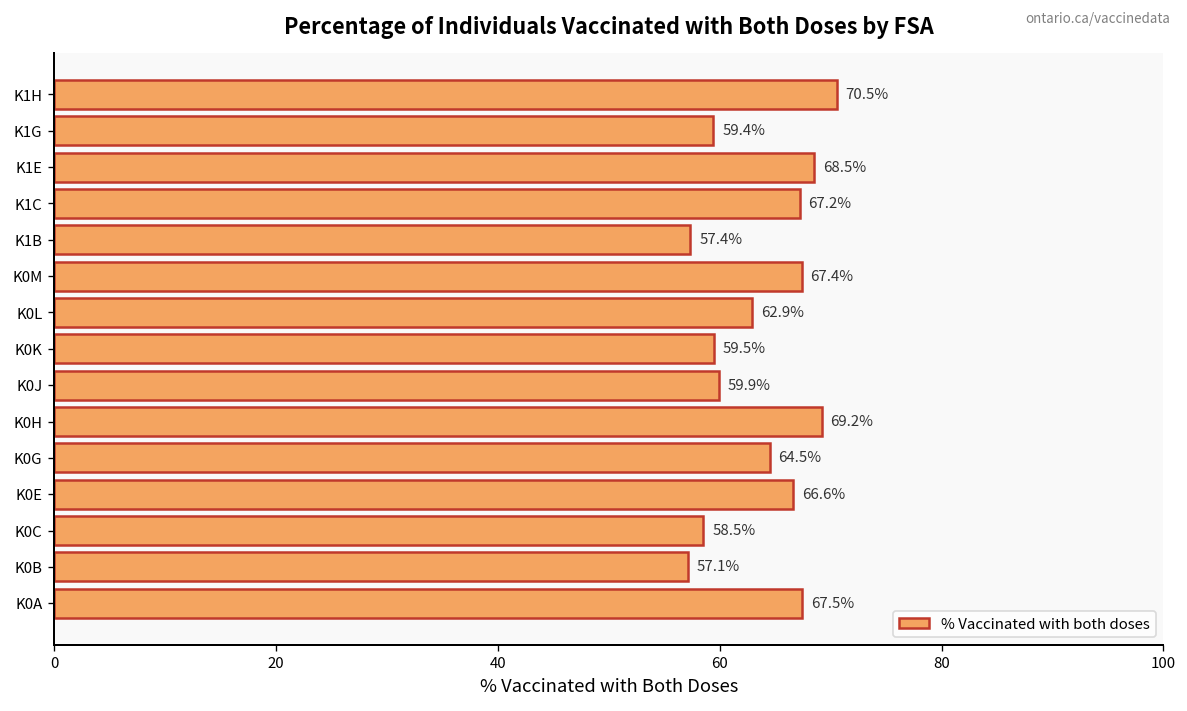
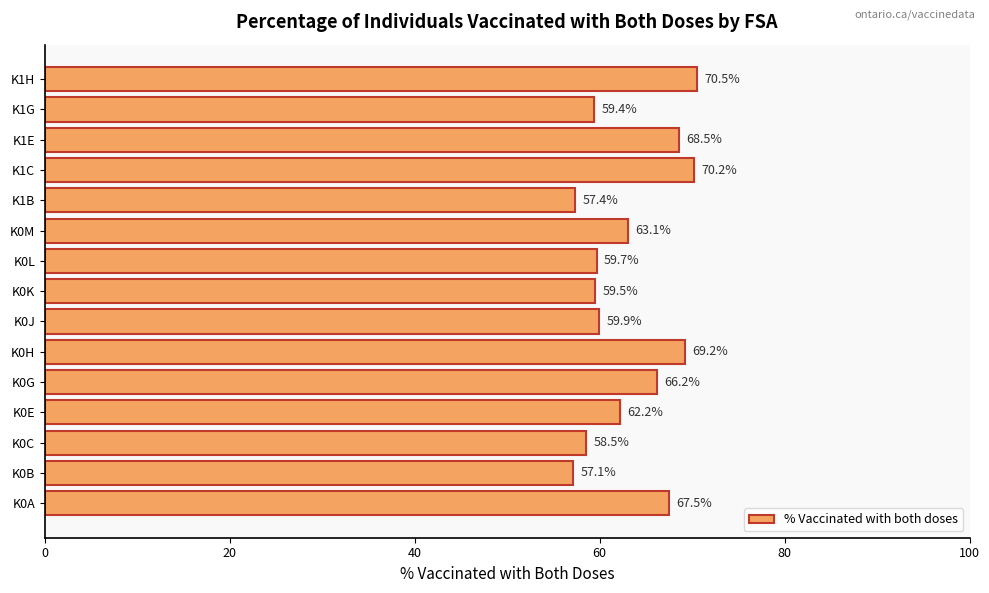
K1C: 67.2% -> 70.2%
K0M: 67.4% -> 63.1%
K0L: 62.9% -> 59.7%
K0G: 64.5% -> 66.2%
K0E: 66.6% -> 62.2%
